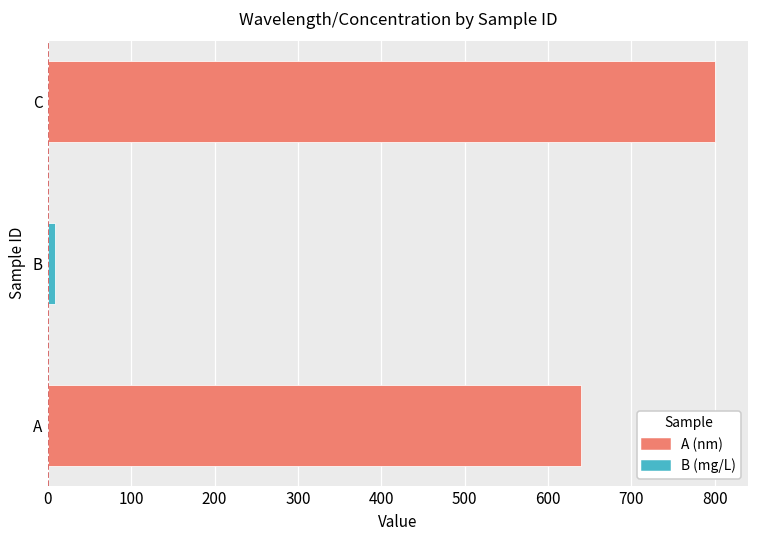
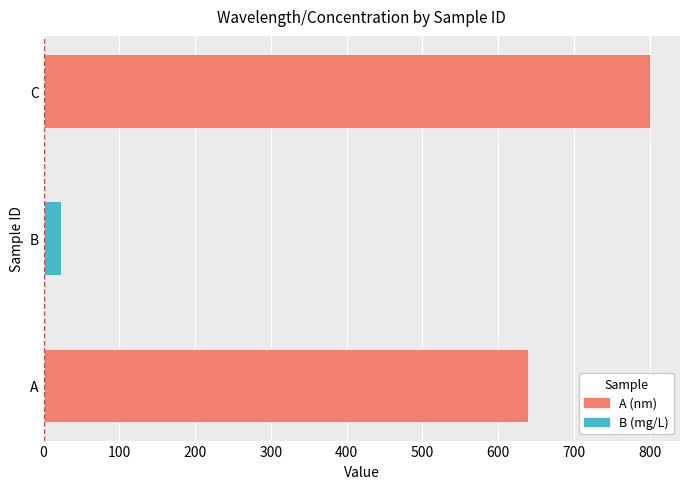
B: 10 -> 20
